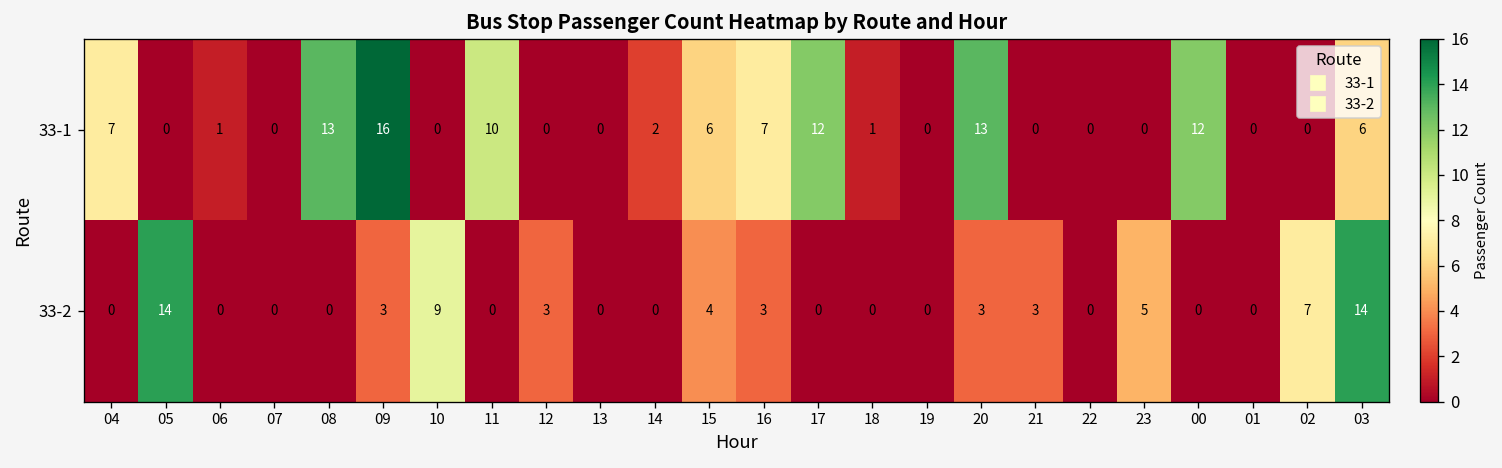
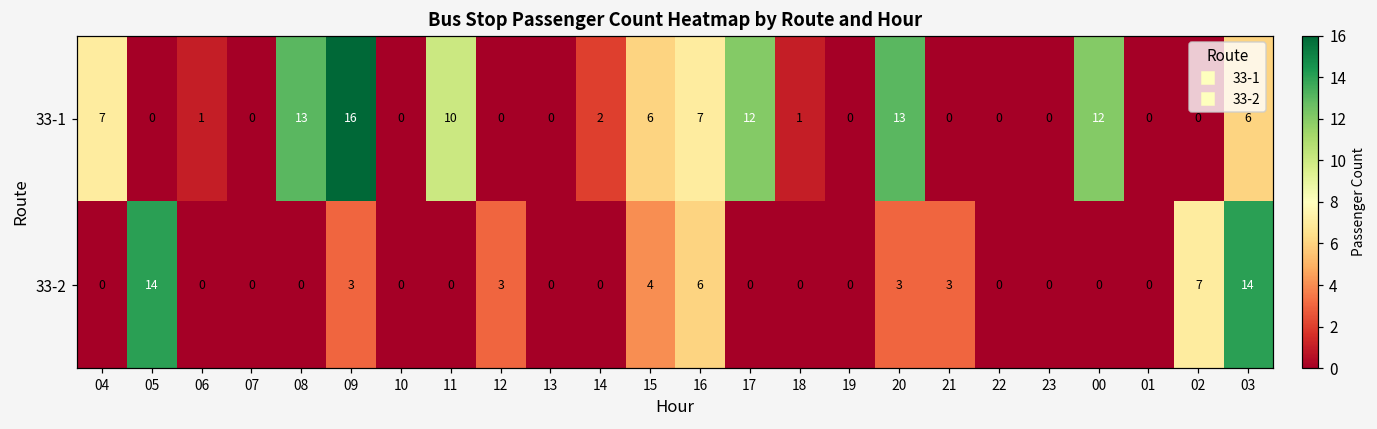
33-2, 10: 9 -> 0
33-2, 16: 3 -> 6
33-2, 23: 5 -> 0
